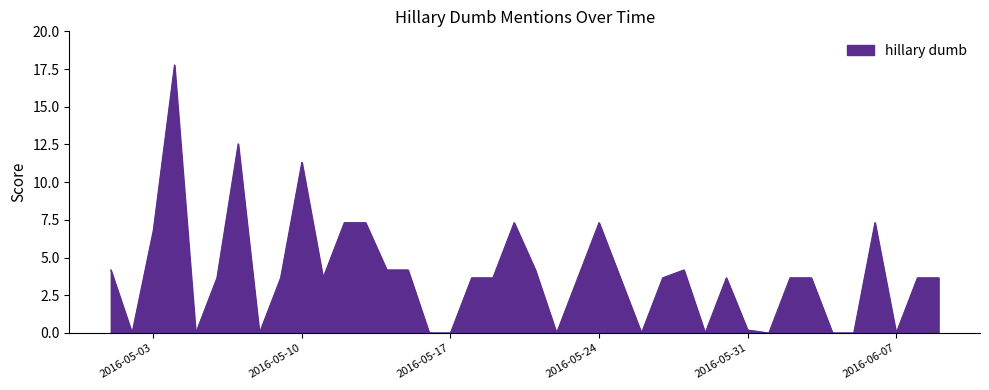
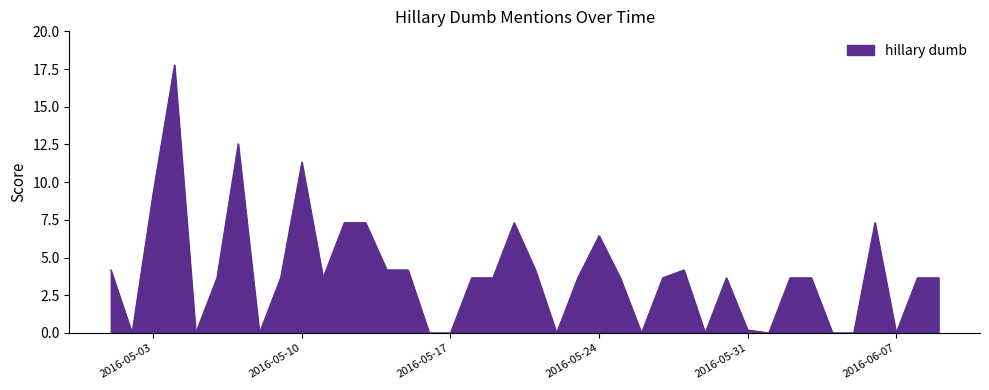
2016-05-03: 6.8 -> 9.3
2016-05-24: 7.3 -> 6.5
